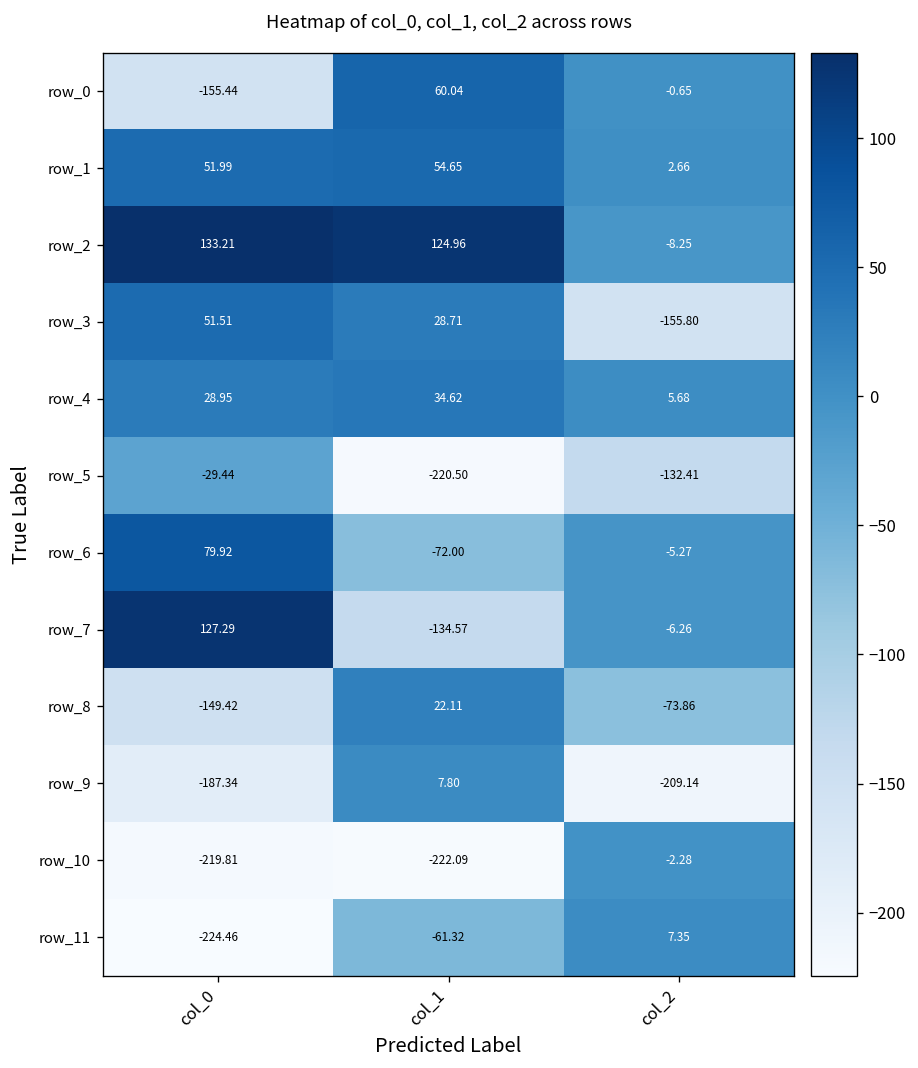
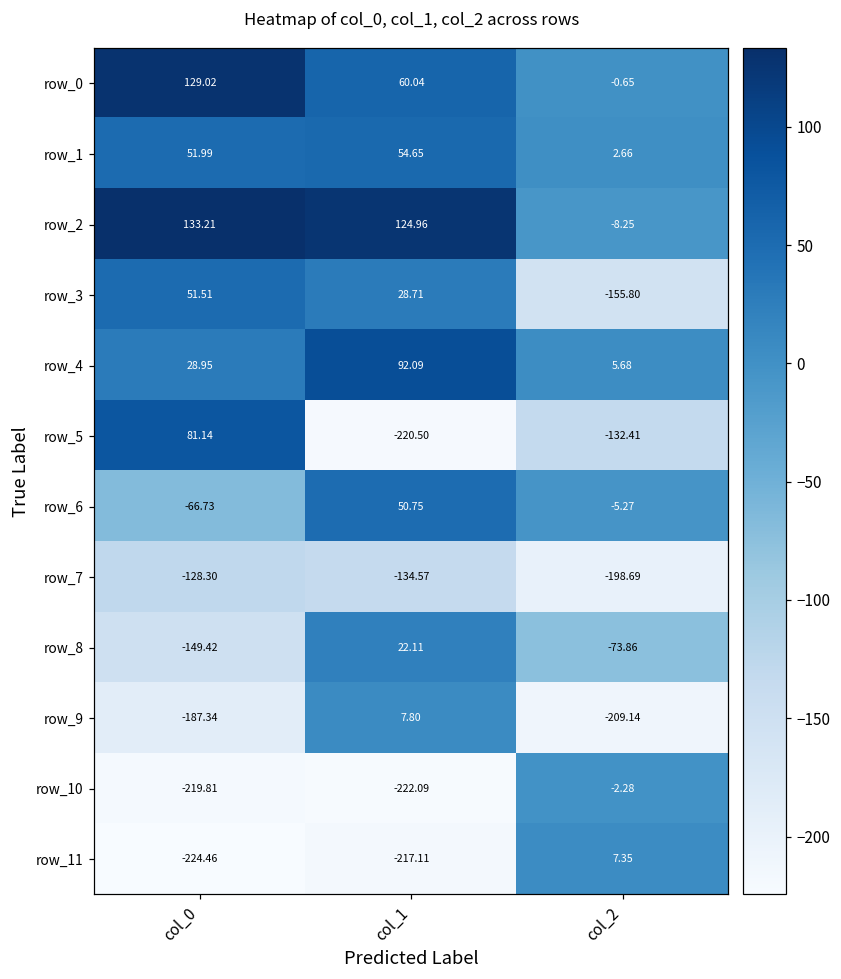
row_0, col_0: -155.44 -> 129.02
row_4, col_1: 34.62 -> 92.09
row_5, col_0: -29.44 -> 81.14
row_6, col_0: 79.92 -> -66.73
row_6, col_1: -72.00 -> 50.75
row_7, col_0: 127.29 -> -128.30
row_7, col_2: -6.26 -> -198.69
row_11, col_1: -61.32 -> -217.11
